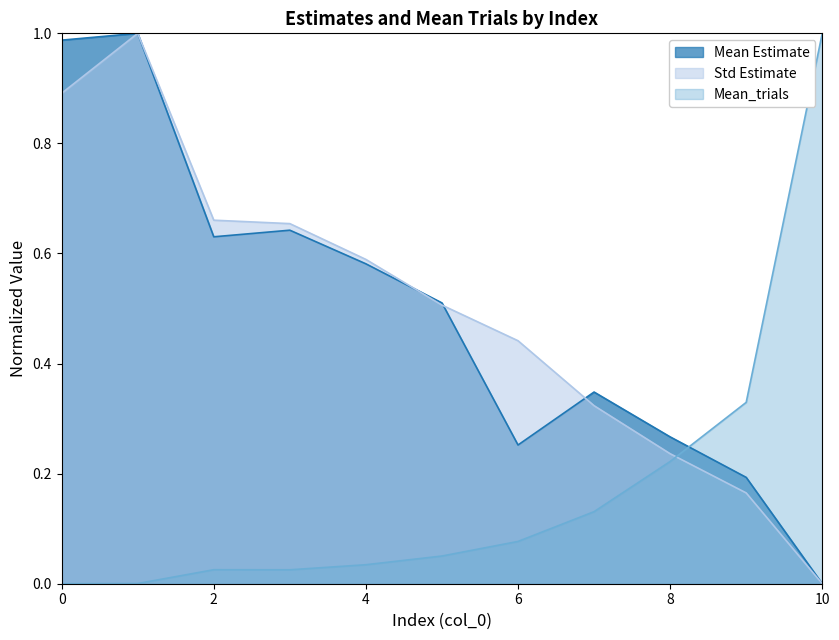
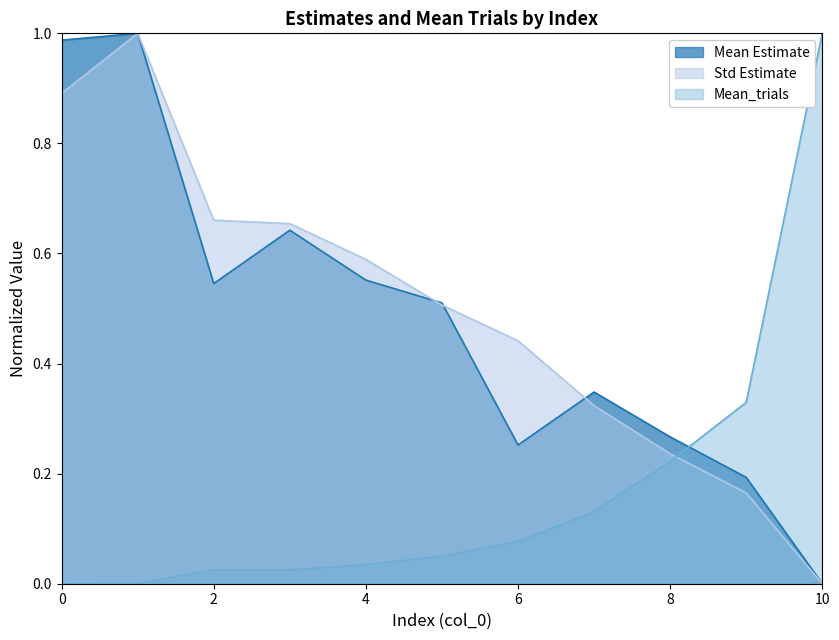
Mean Estimate, 2: 0.63 -> 0.55
Mean Estimate, 4: 0.58 -> 0.55
